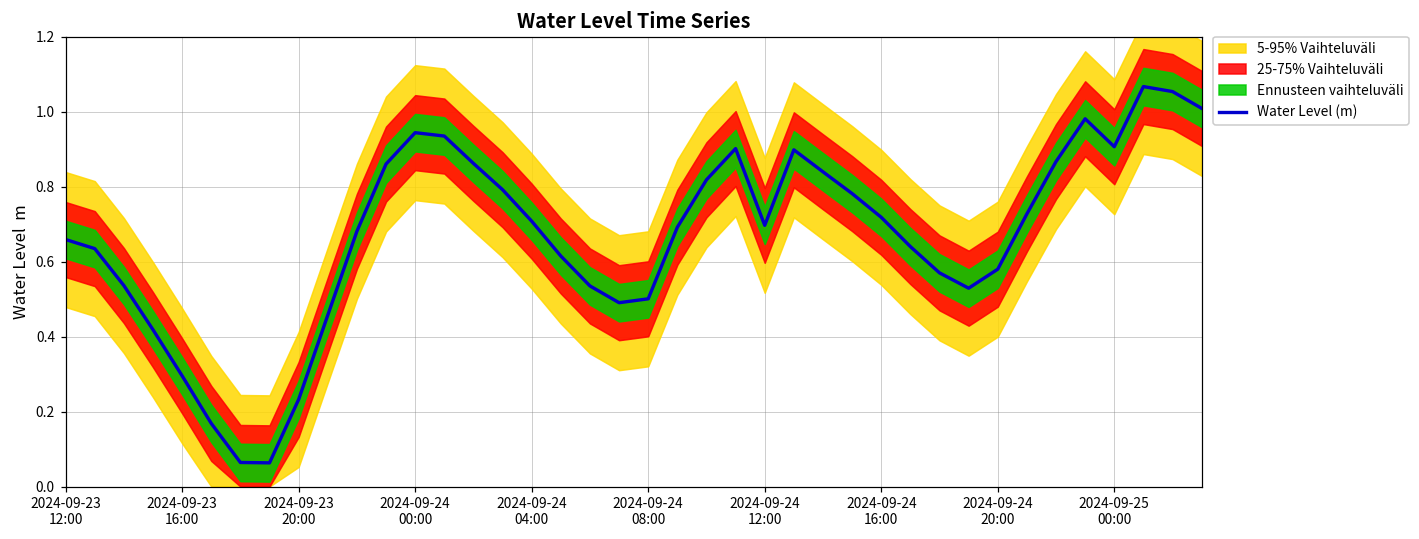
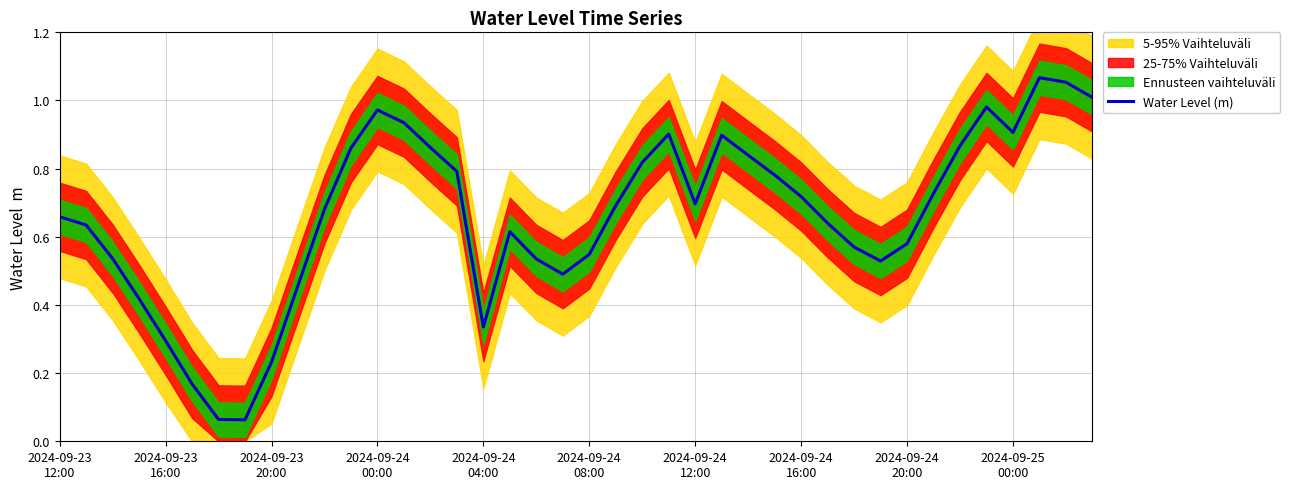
Water Level (m), 2024-09-24 00:00: 0.94 -> 0.97
Water Level (m), 2024-09-24 04:00: 0.71 -> 0.34
Water Level (m), 2024-09-24 08:00: 0.50 -> 0.55
